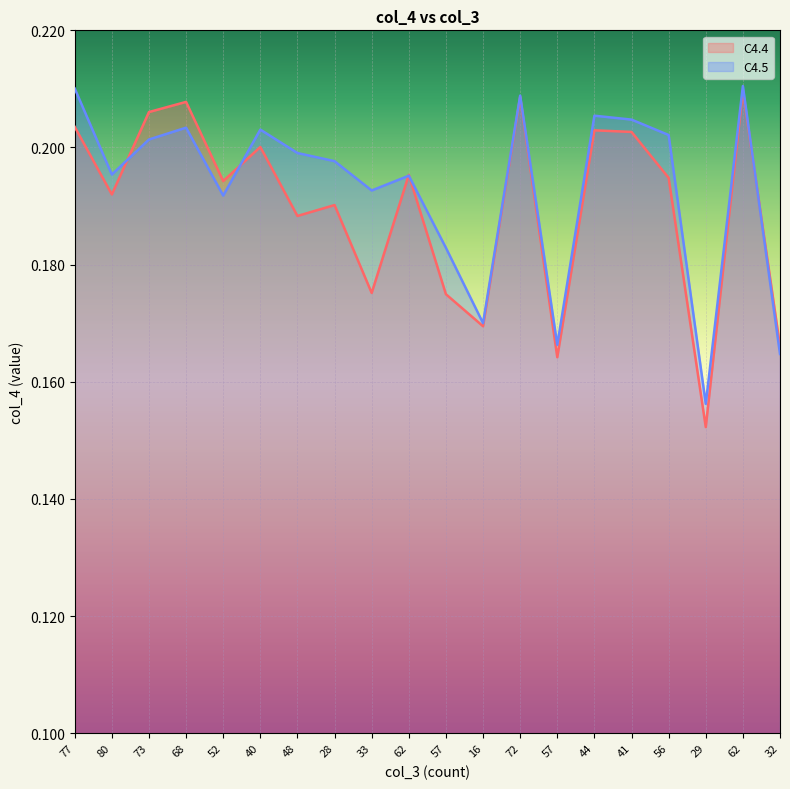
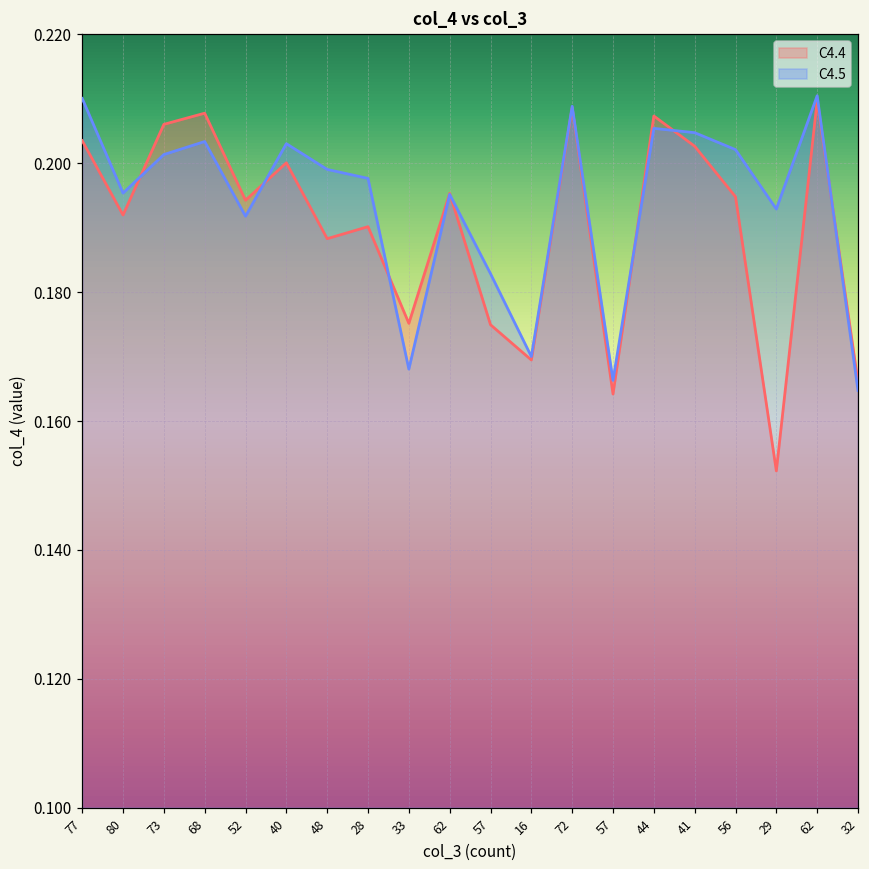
C4.5, 33: 0.193 -> 0.168
C4.4, 44: 0.203 -> 0.207
C4.5, 29: 0.156 -> 0.193
